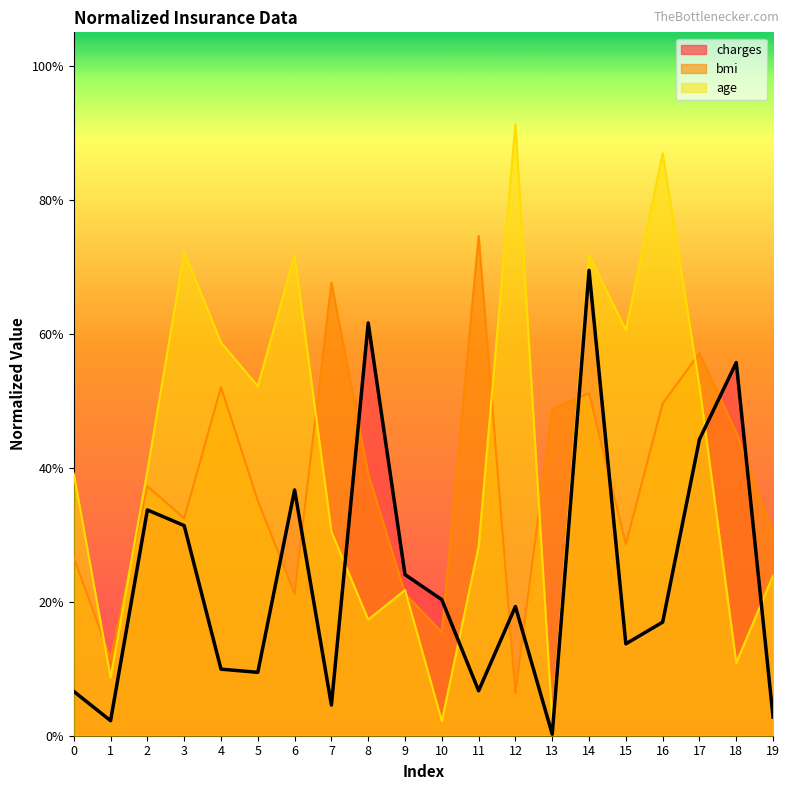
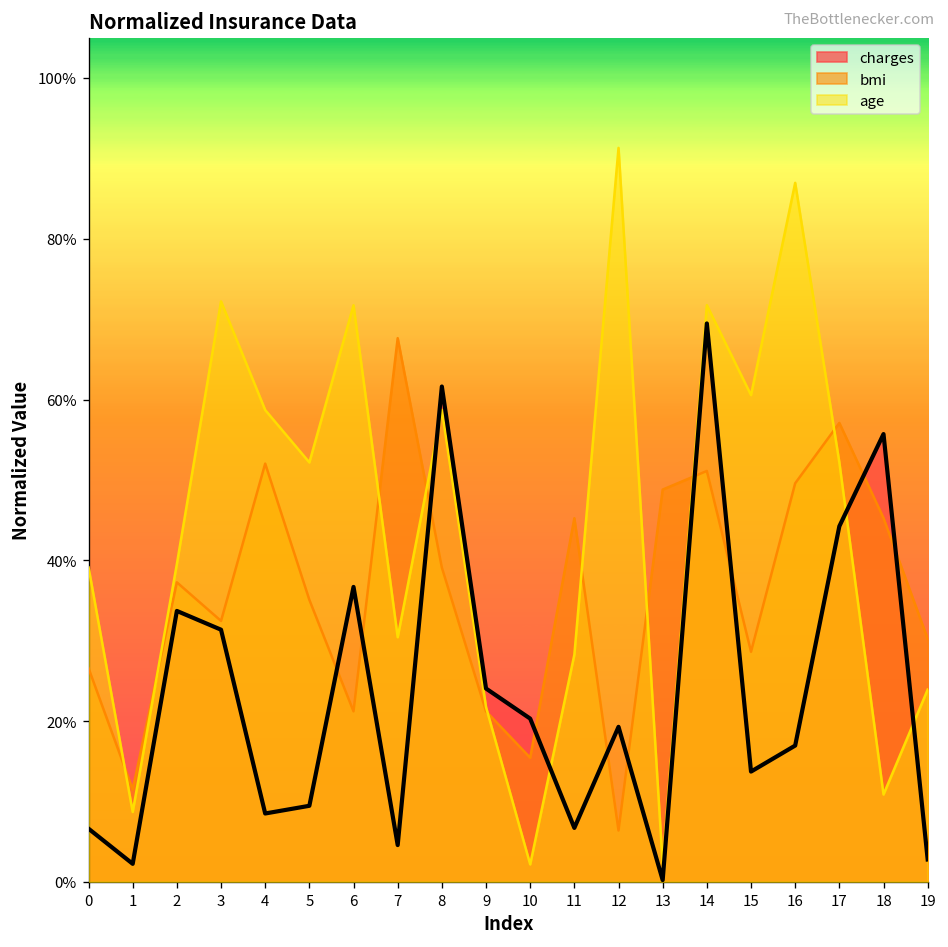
charges, 4: 10% -> 9%
age, 8: 17% -> 59%
bmi, 11: 75% -> 45%
